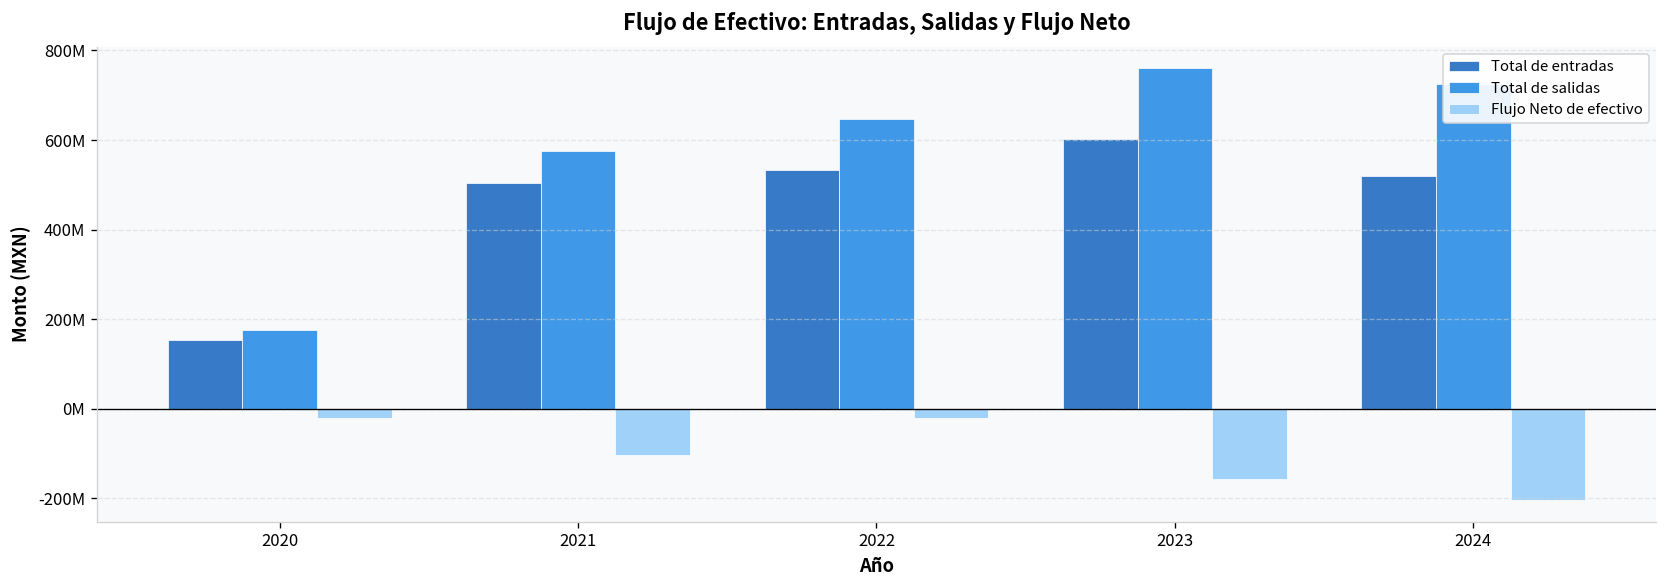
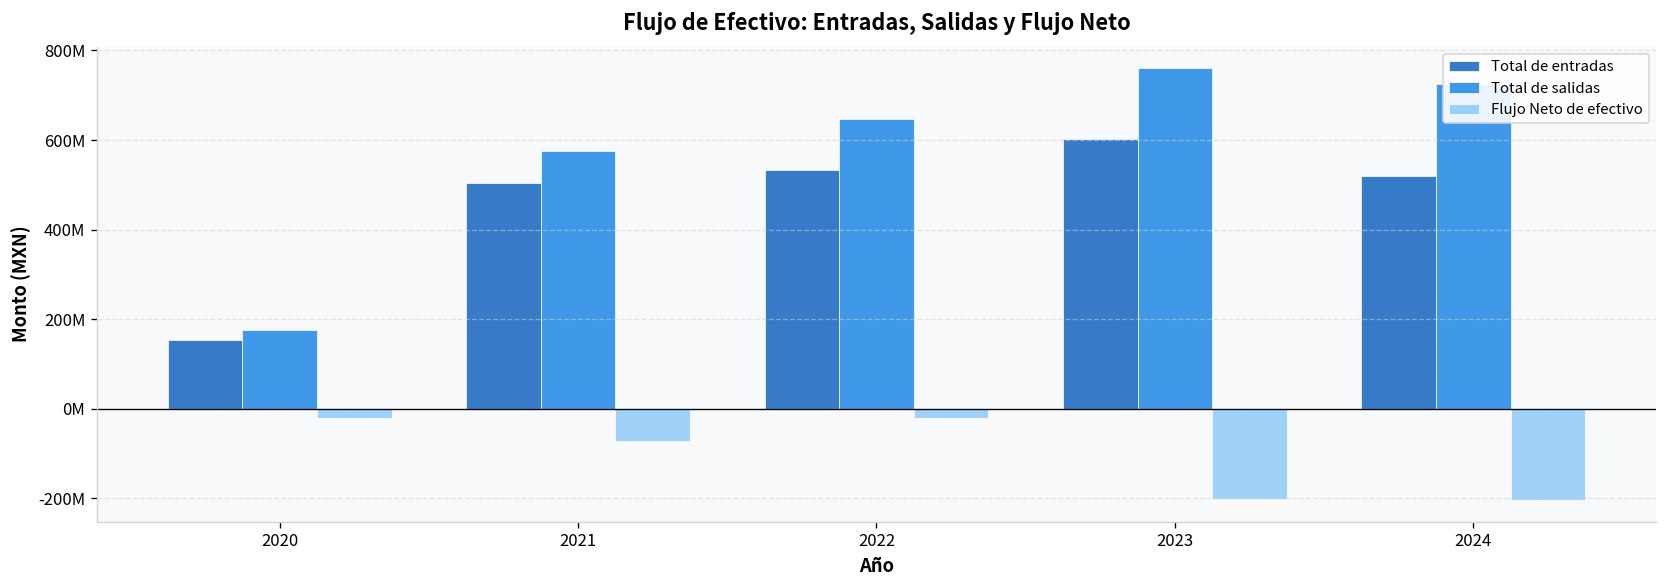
Flujo Neto de efectivo, 2021: -100000000 -> -70000000
Flujo Neto de efectivo, 2023: -160000000 -> -200000000
